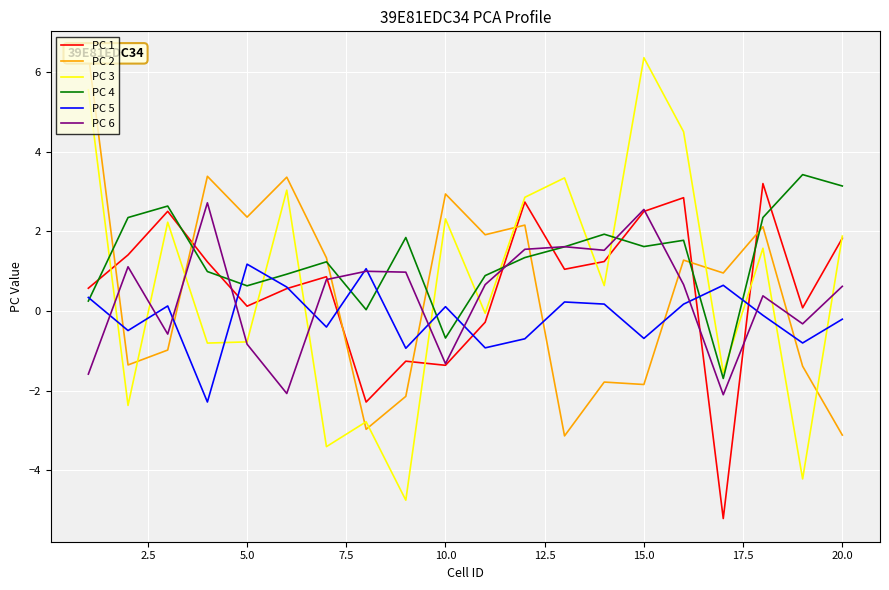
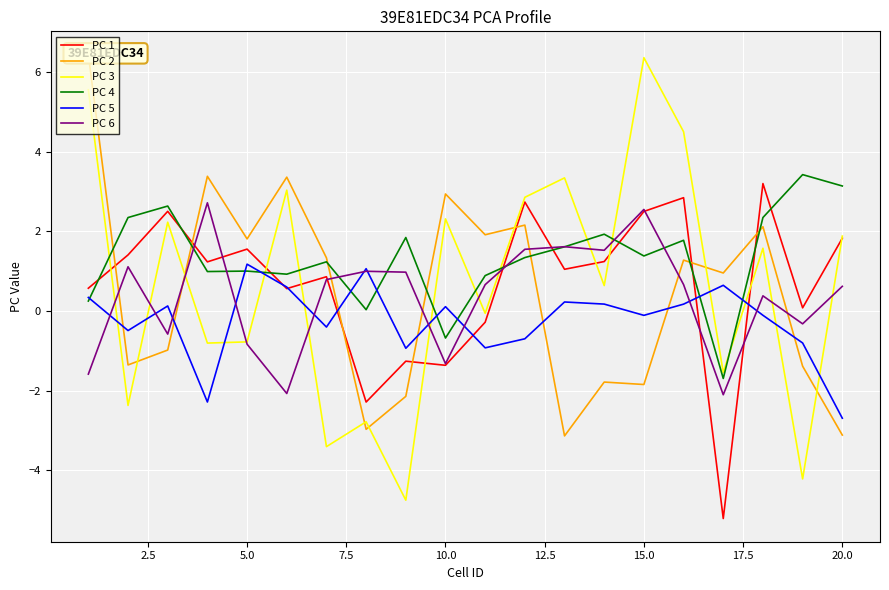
PC 1, 5.0: 0.1 -> 1.6
PC 2, 5.0: 2.4 -> 1.8
PC 4, 5.0: 0.6 -> 1.0
PC 4, 15.0: 1.6 -> 1.4
PC 5, 15.0: -0.7 -> -0.1
PC 5, 20.0: -0.2 -> -2.7
